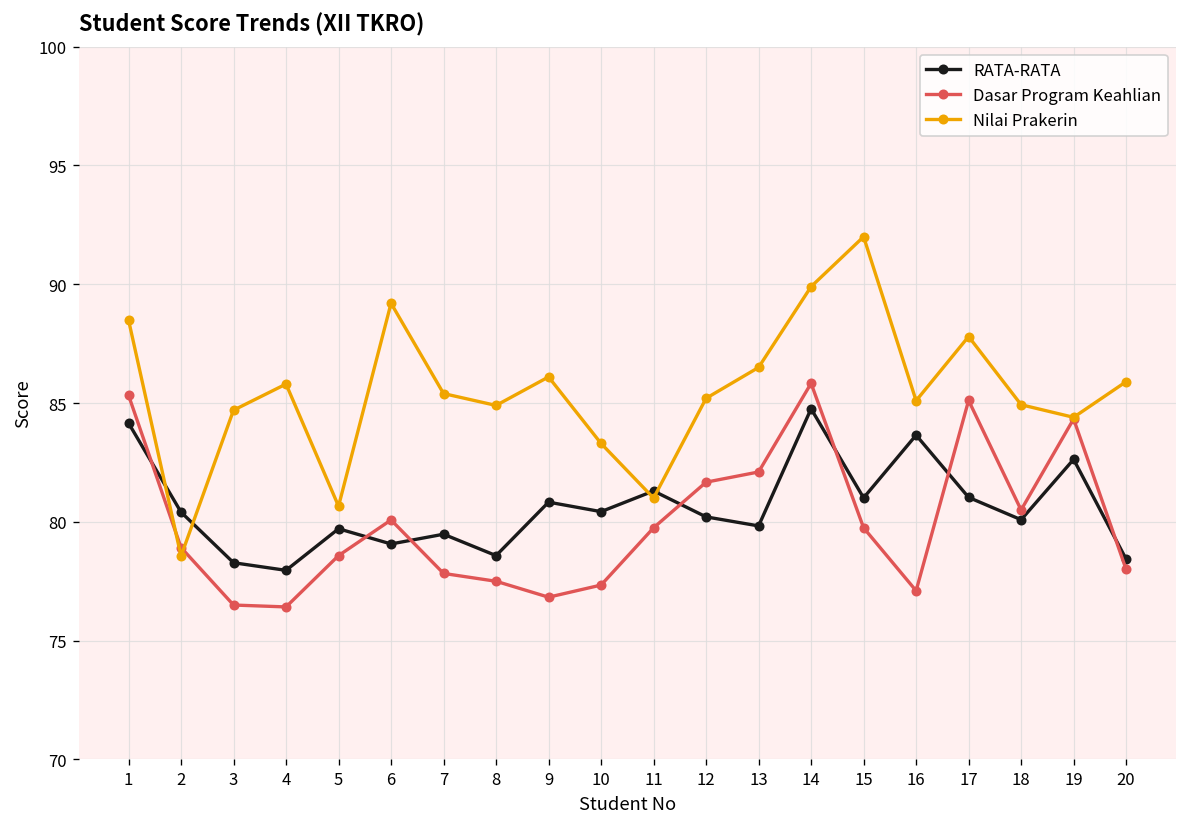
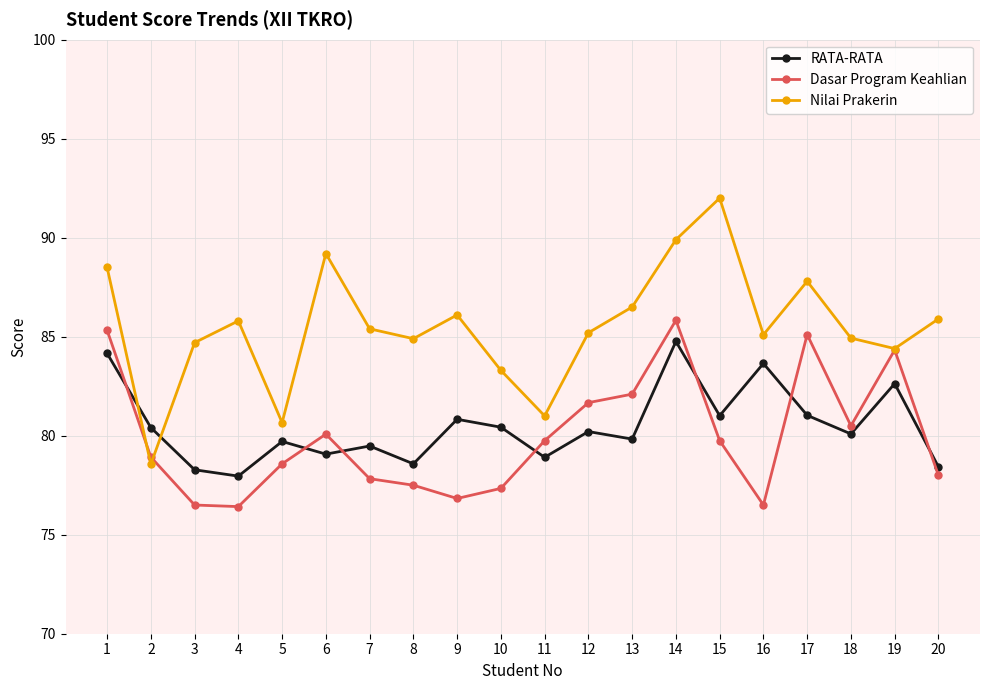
RATA-RATA, 11: 81.3 -> 78.9
Dasar Program Keahlian, 16: 77.1 -> 76.5
